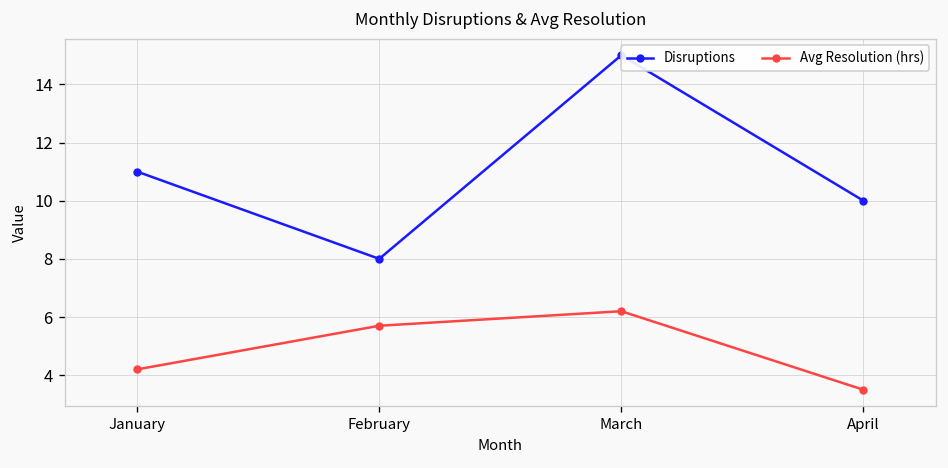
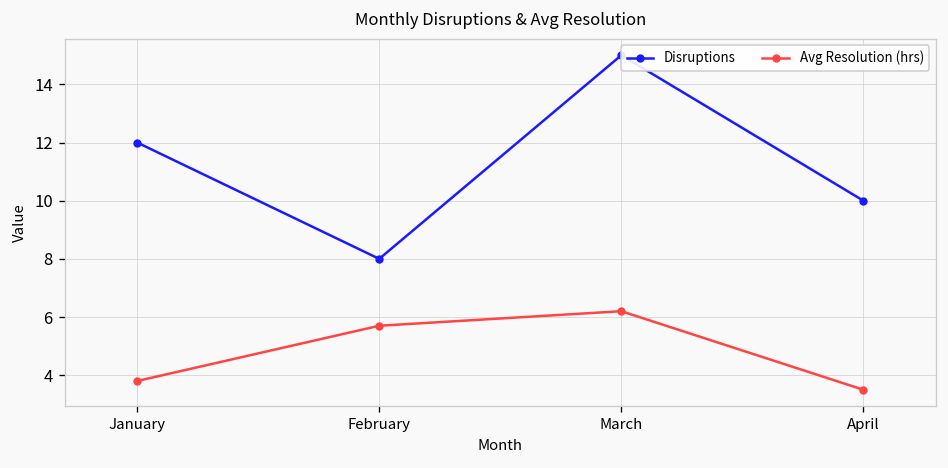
Disruptions, January: 11 -> 12
Avg Resolution (hrs), January: 4.2 -> 3.8
